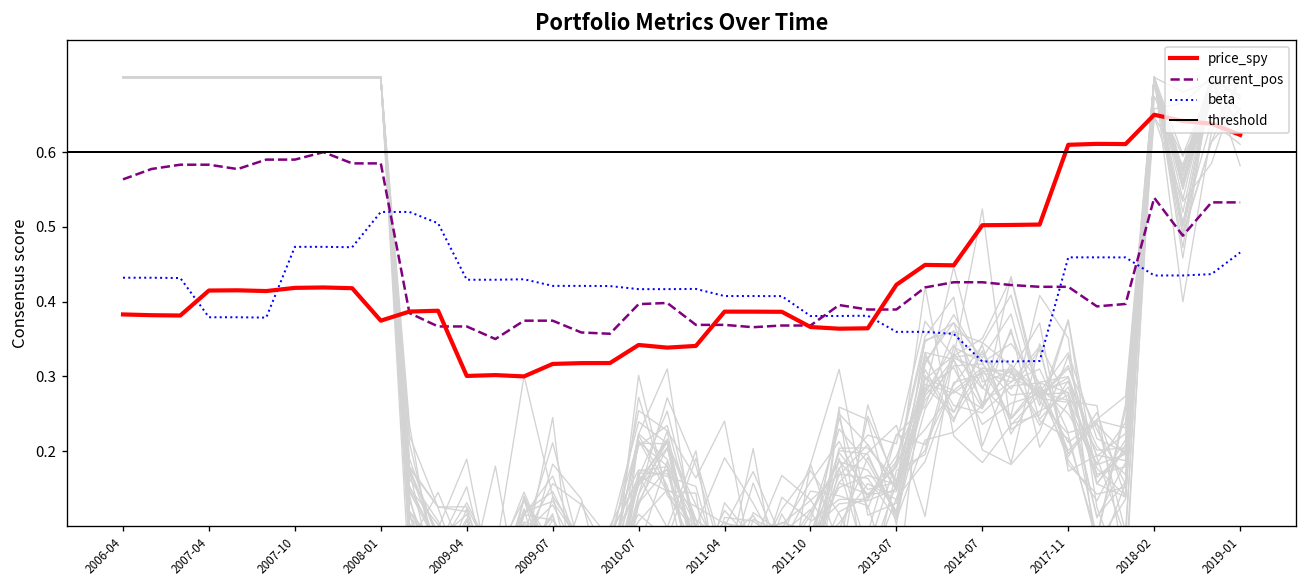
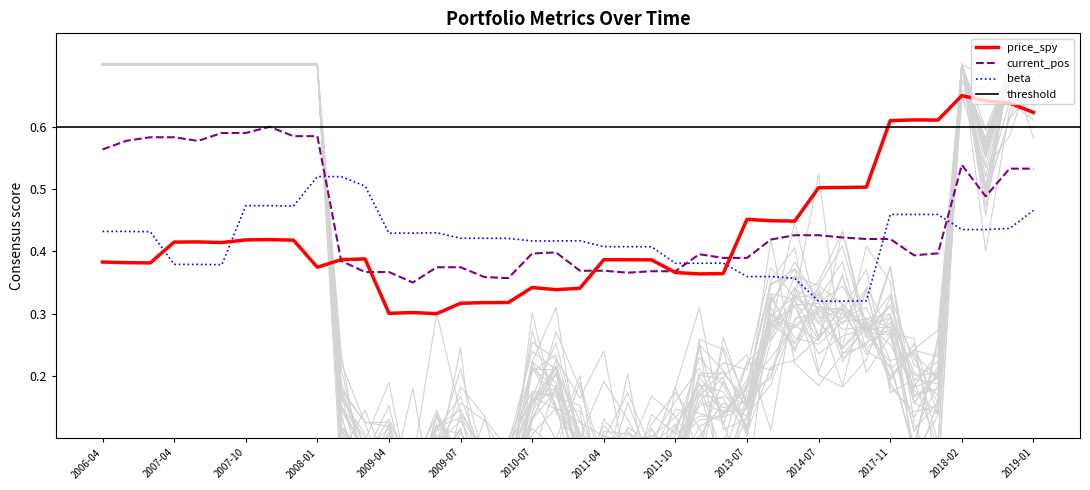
price_spy, 2013-07: 0.42 -> 0.45
